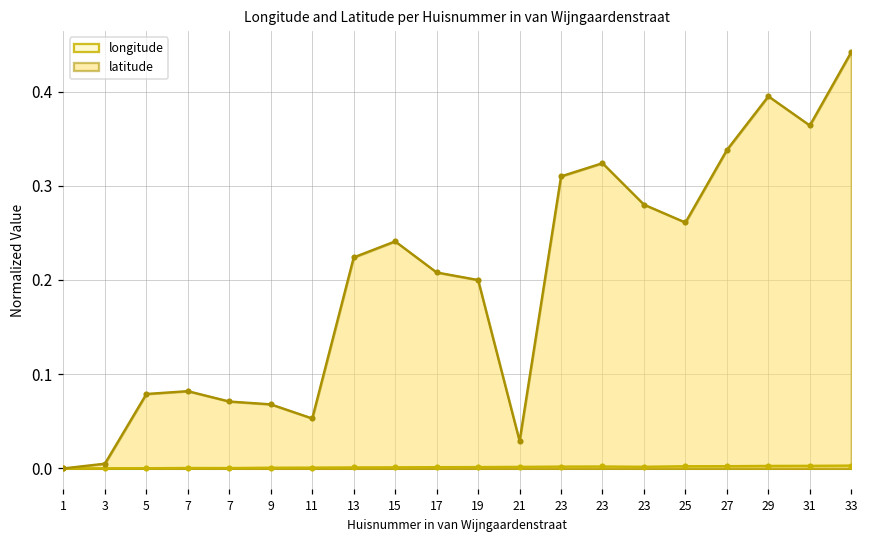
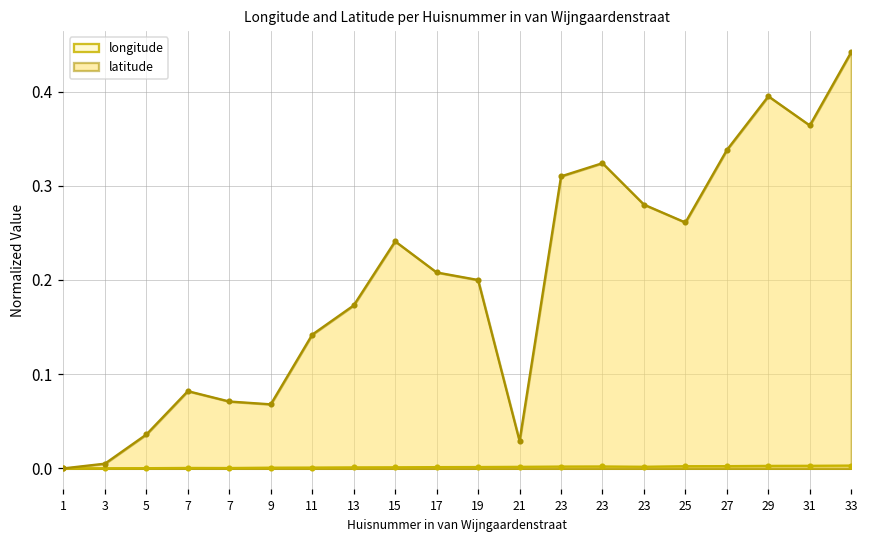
latitude, 5: 0.08 -> 0.04
latitude, 11: 0.05 -> 0.14
latitude, 13: 0.22 -> 0.17
